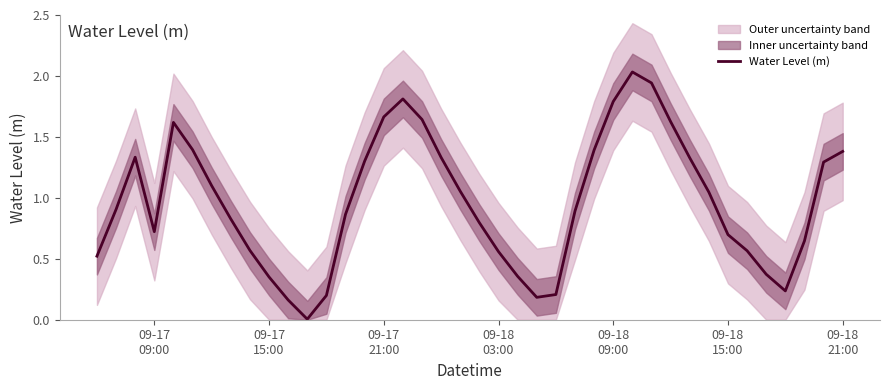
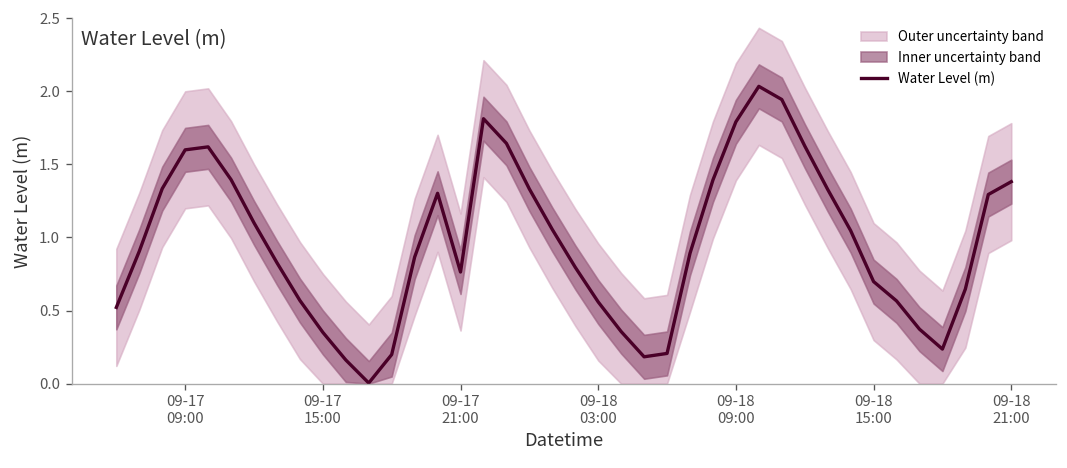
Water Level (m), 09-17 09:00: 0.72 -> 1.60
Water Level (m), 09-17 21:00: 1.66 -> 0.76
